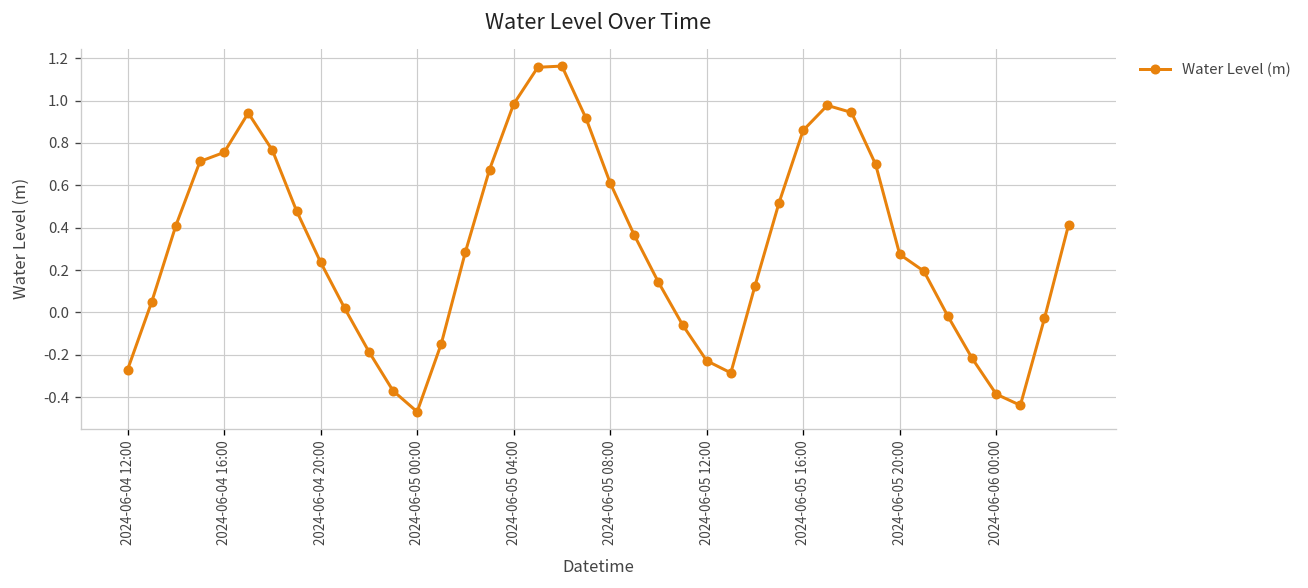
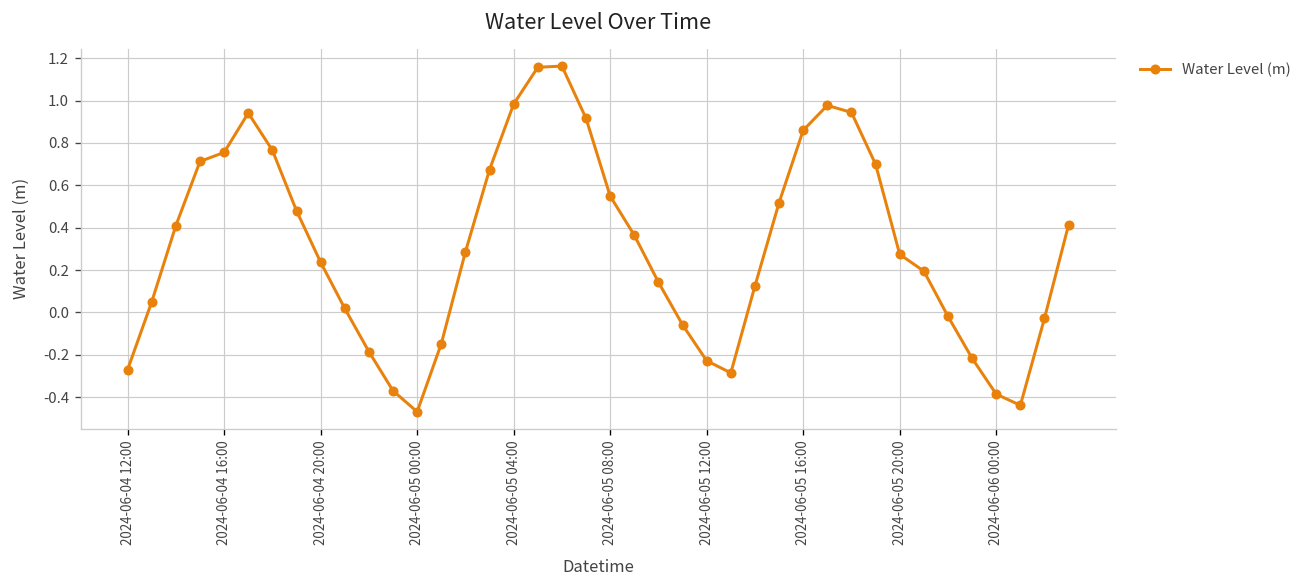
2024-06-05 08:00: 0.61 -> 0.55
